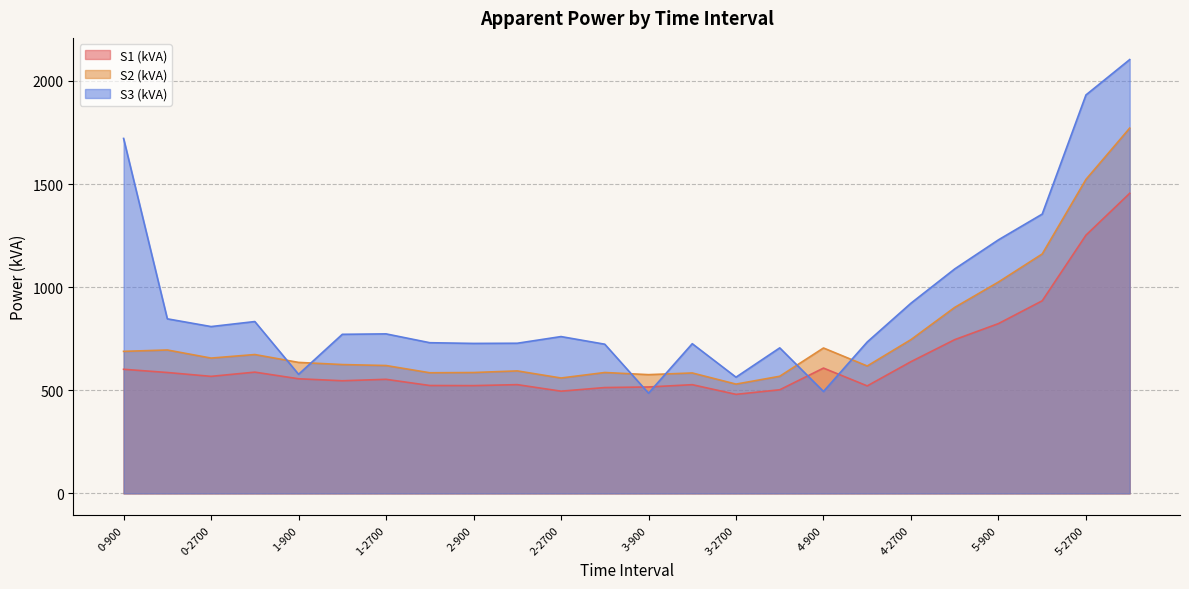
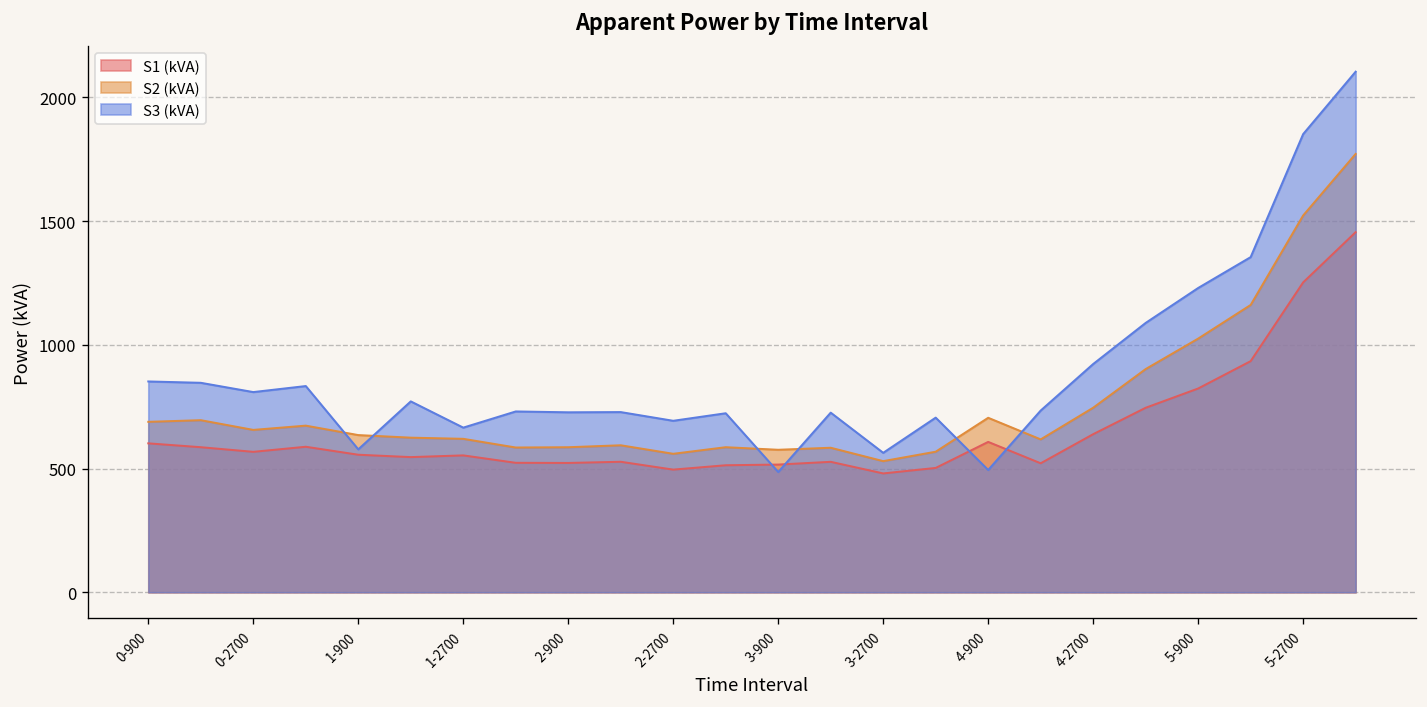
S3 (kVA), 0-900: 1720 -> 850
S3 (kVA), 1-2700: 770 -> 670
S3 (kVA), 2-2700: 760 -> 690
S3 (kVA), 5-2700: 1930 -> 1850
